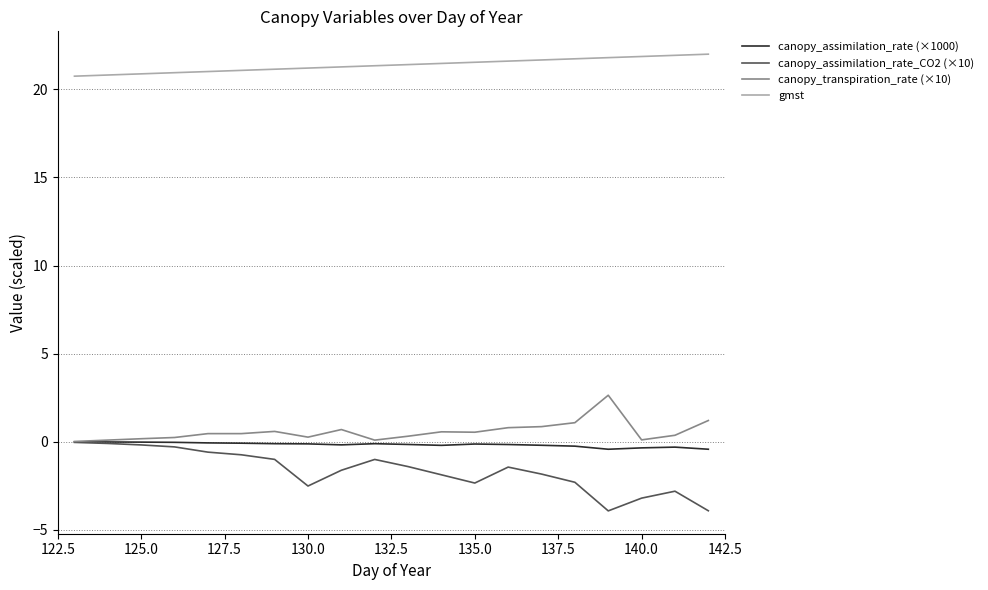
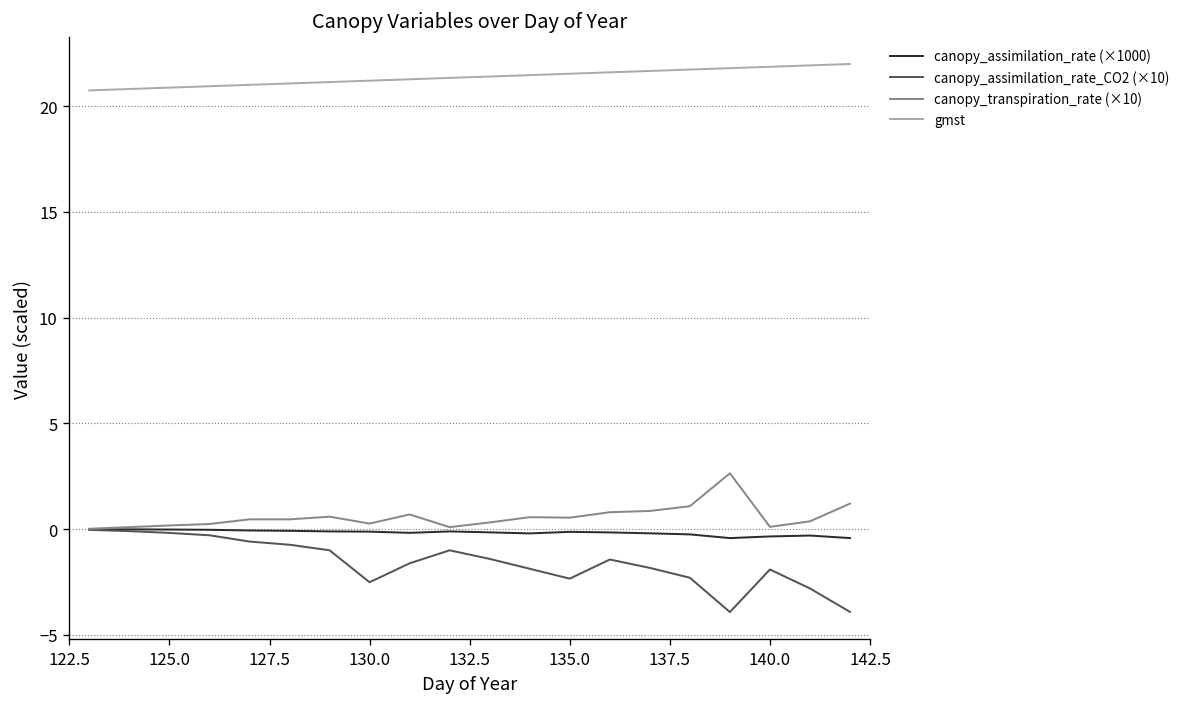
canopy_assimilation_rate_CO2 (×10), 140.0: -3.2 -> -1.9
